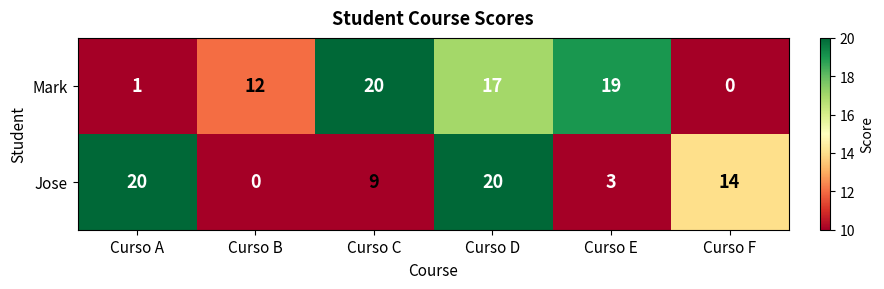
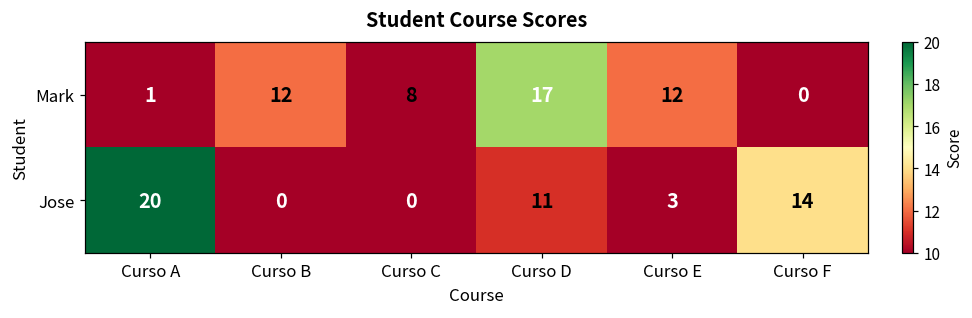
Mark, Curso C: 20 -> 8
Mark, Curso E: 19 -> 12
Jose, Curso C: 9 -> 0
Jose, Curso D: 20 -> 11
